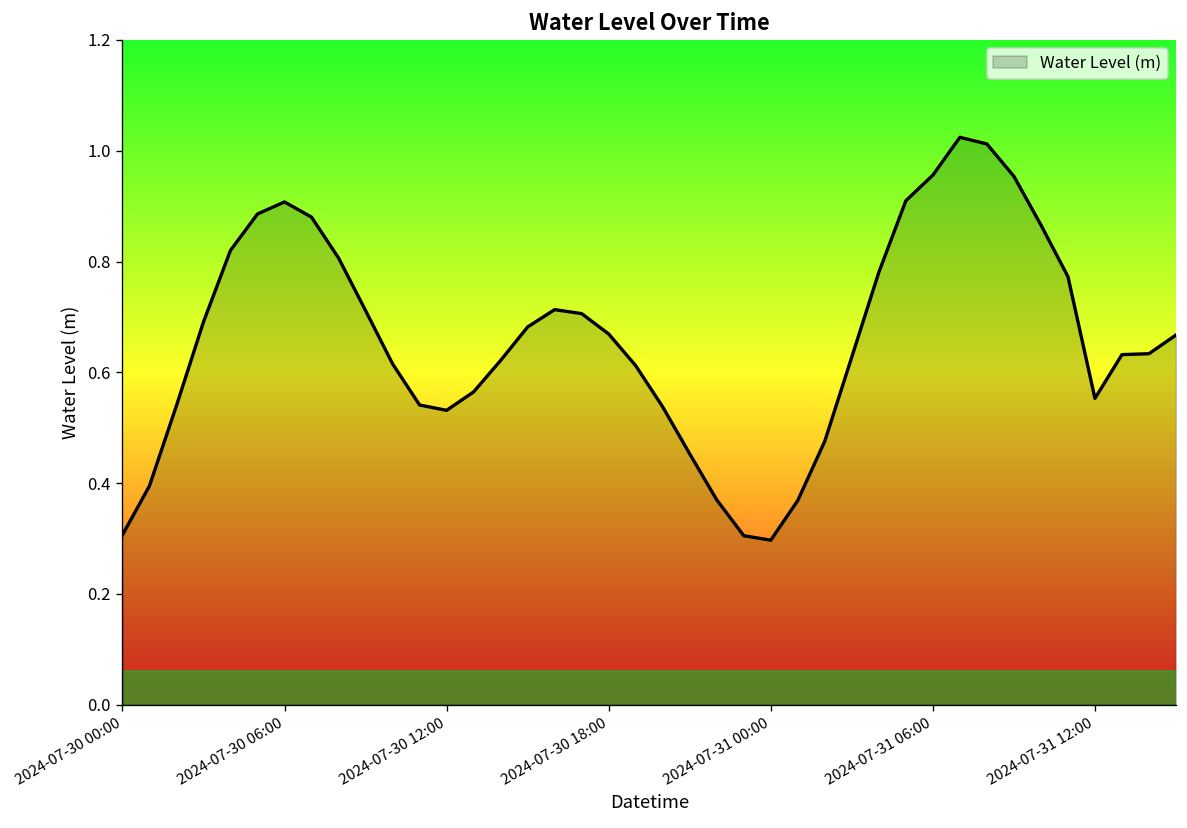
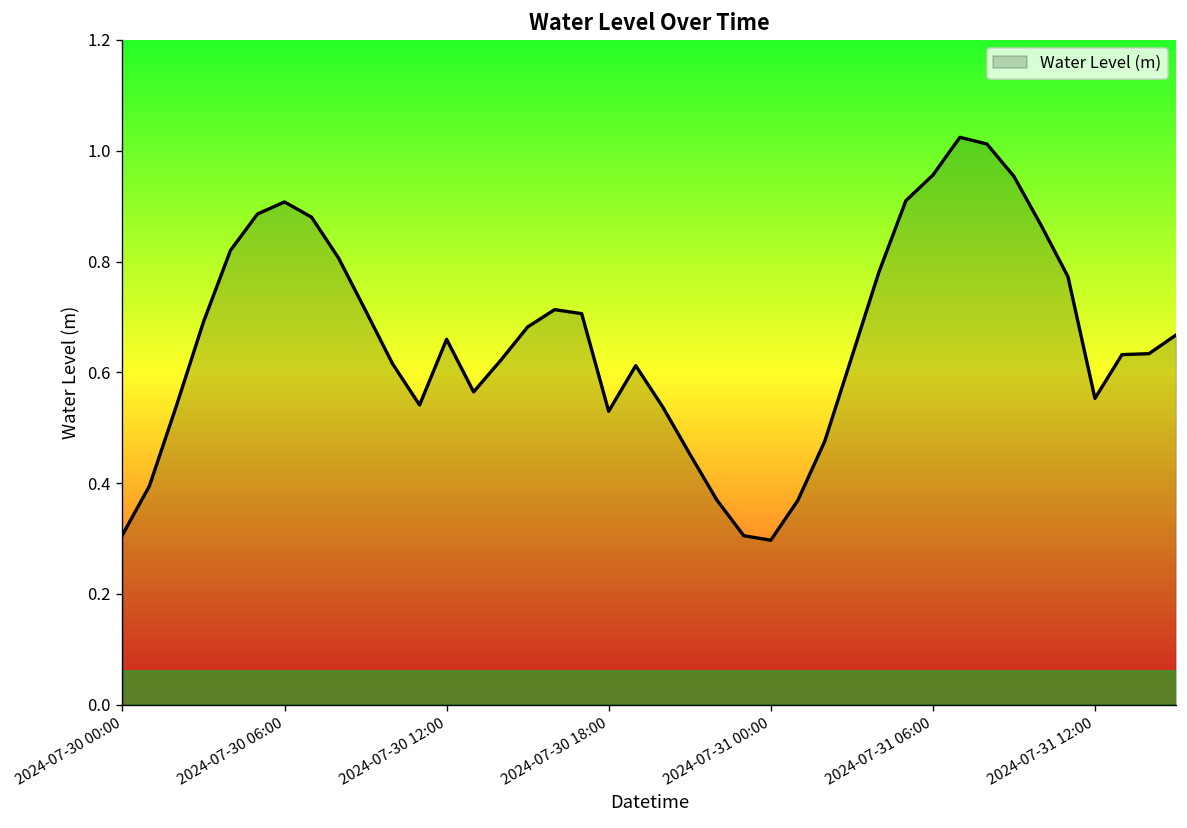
2024-07-30 12:00: 0.53 -> 0.66
2024-07-30 18:00: 0.67 -> 0.53
